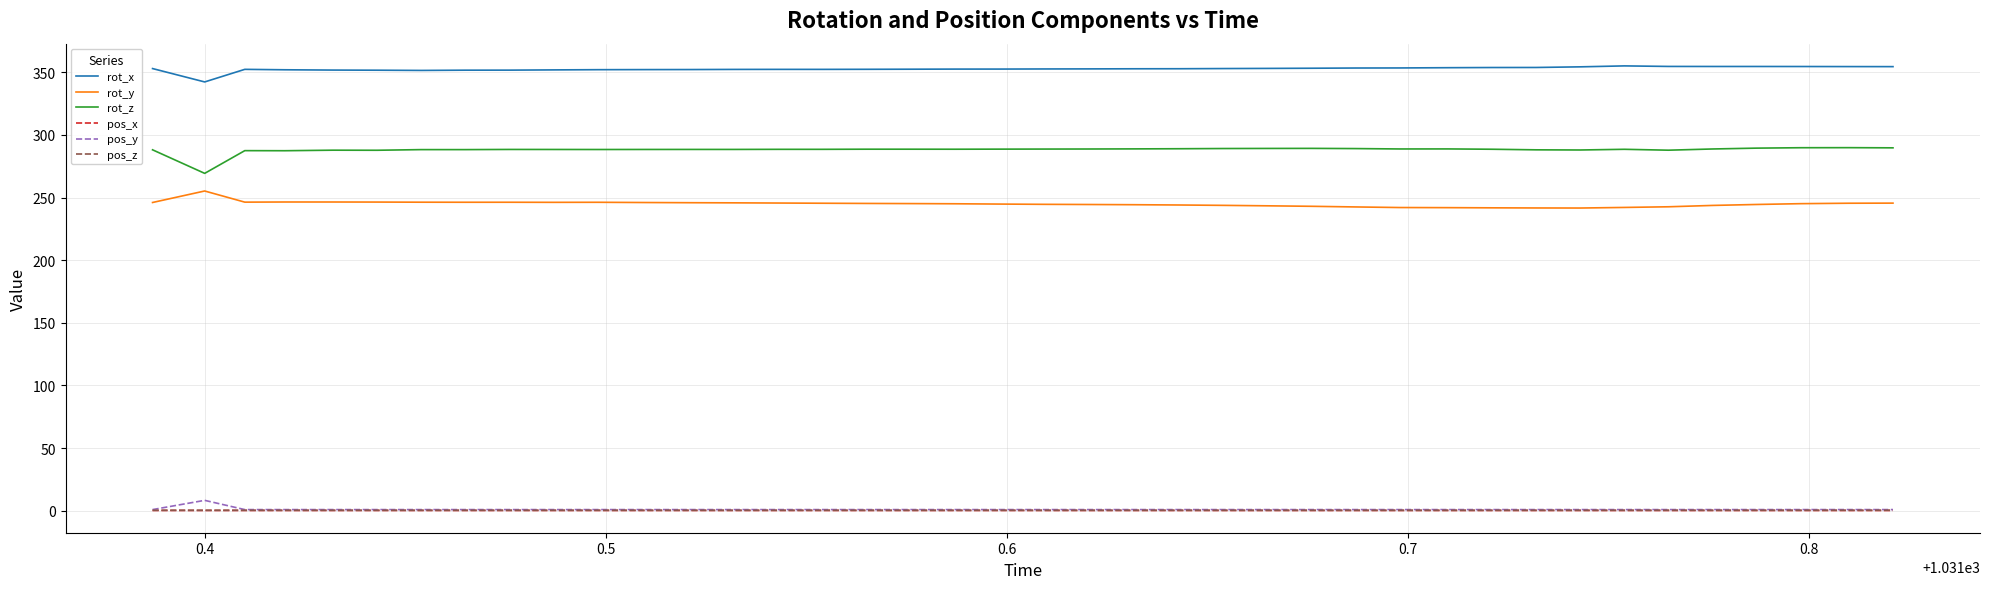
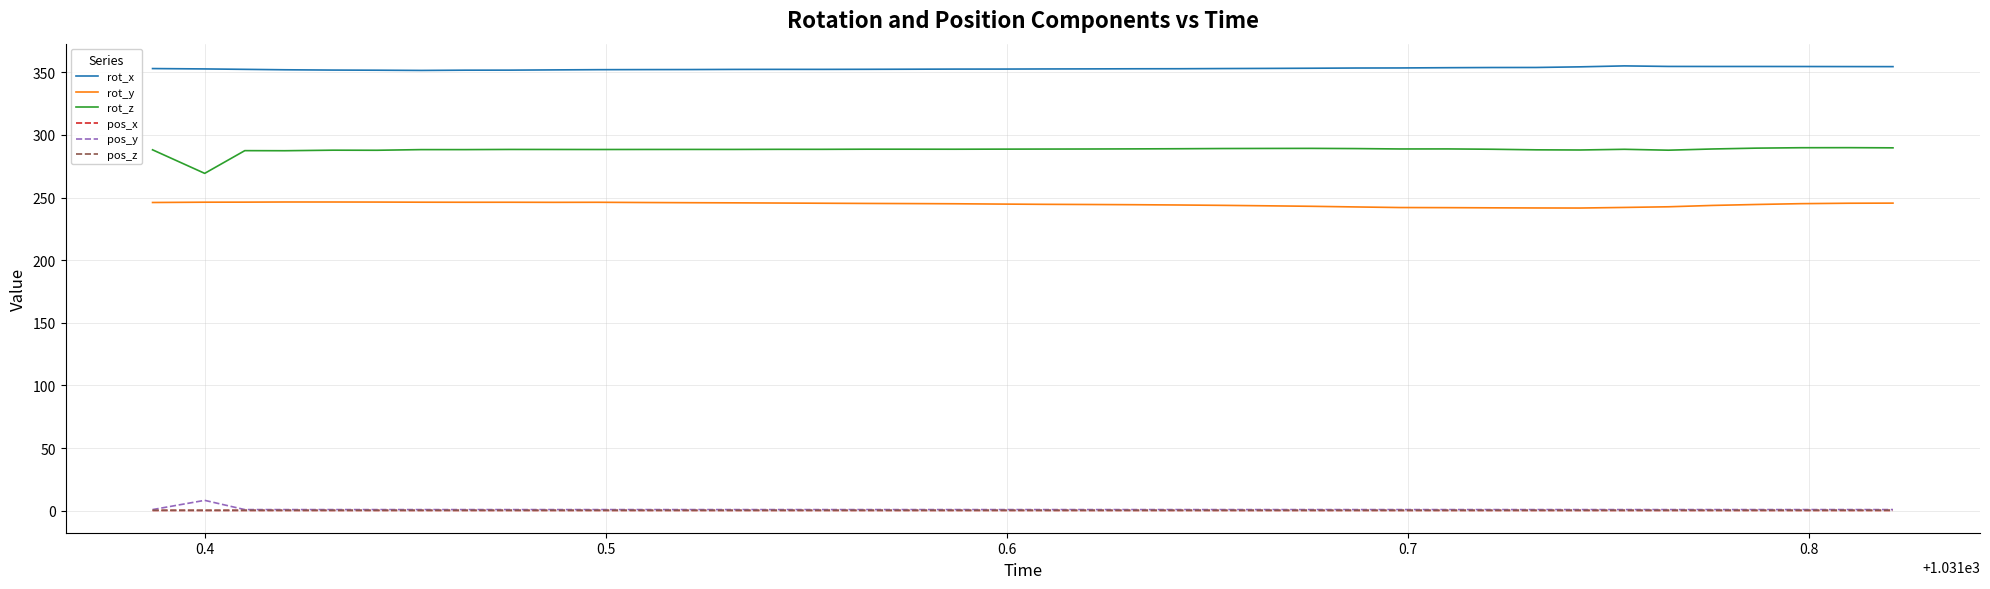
rot_x, 0.4: 342 -> 353
rot_y, 0.4: 255 -> 246
